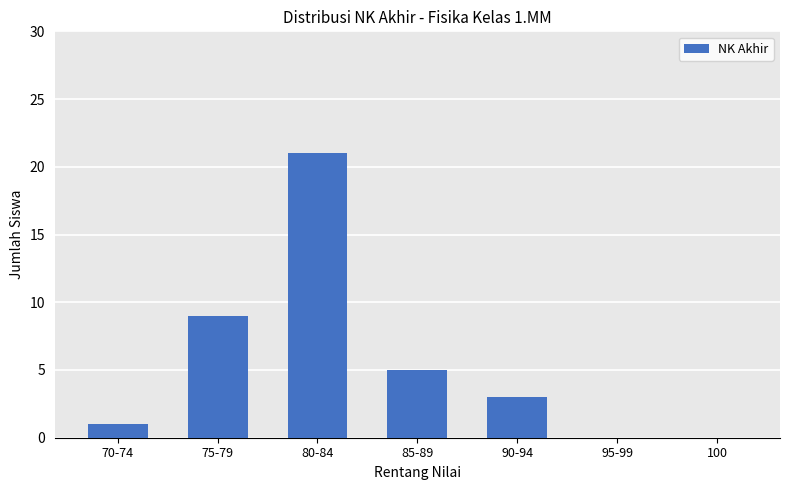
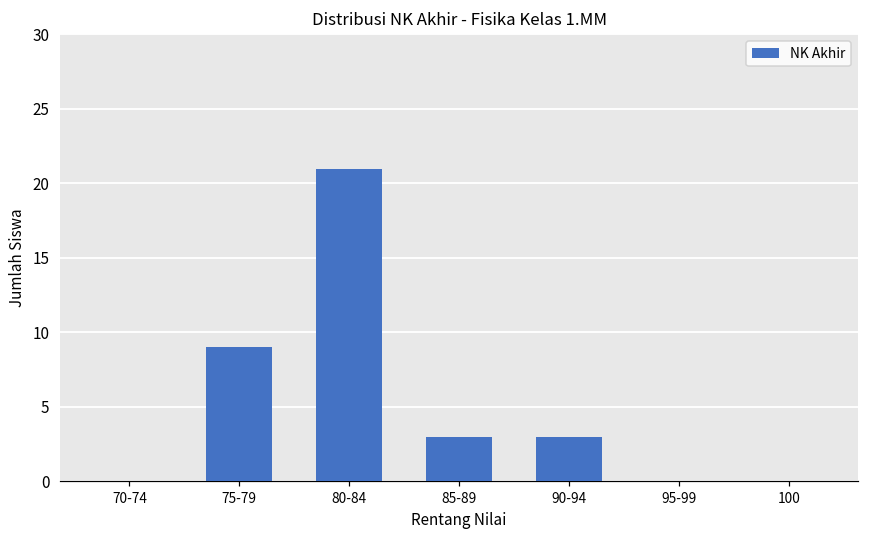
70-74: 1 -> 0
85-89: 5 -> 3
